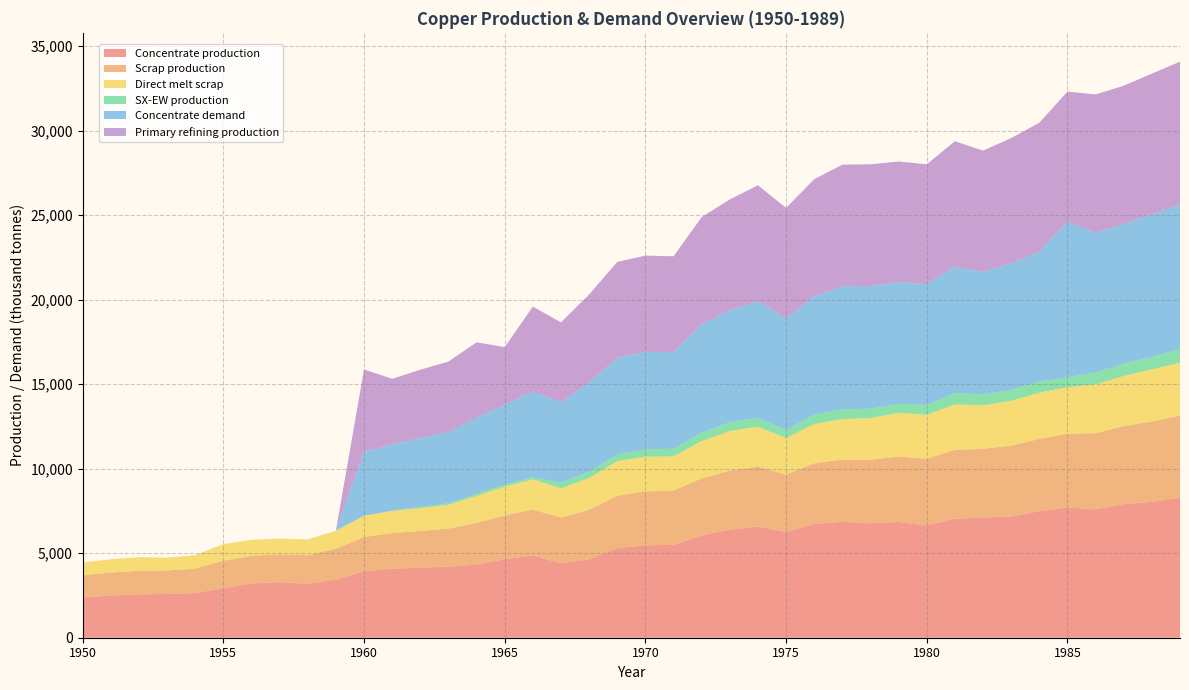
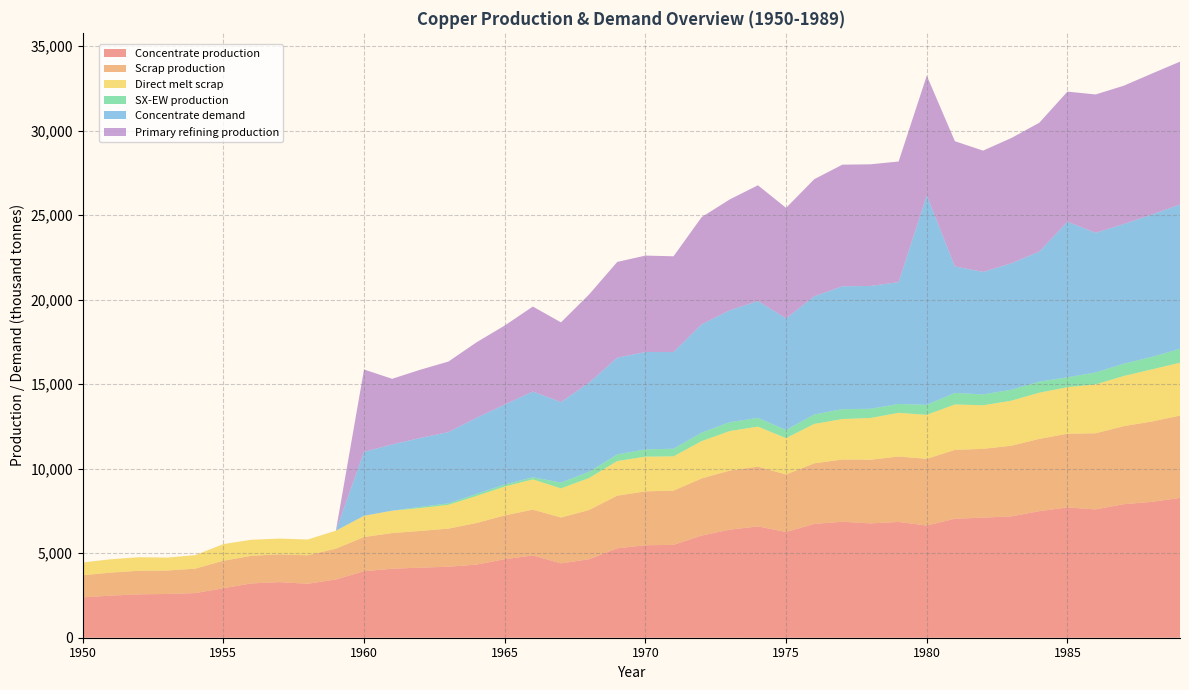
Primary refining production, 1965: 3,400 -> 4,700
Concentrate demand, 1980: 7,100 -> 12,400
